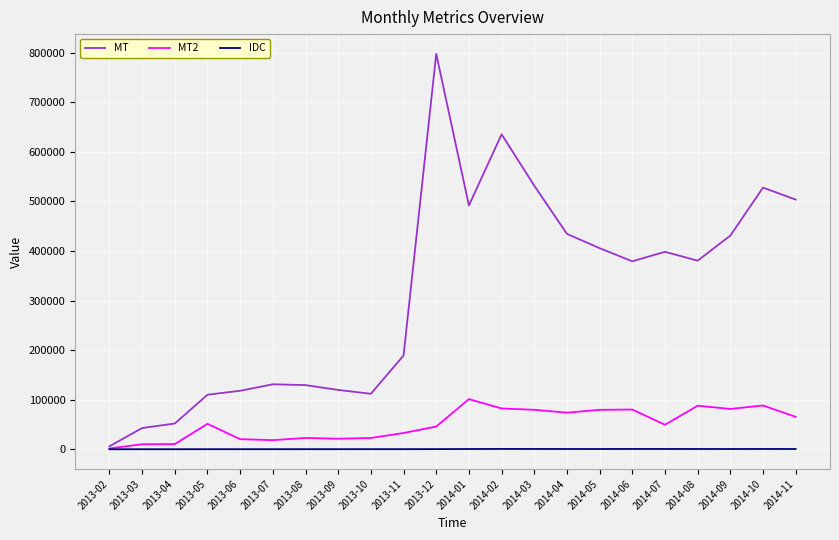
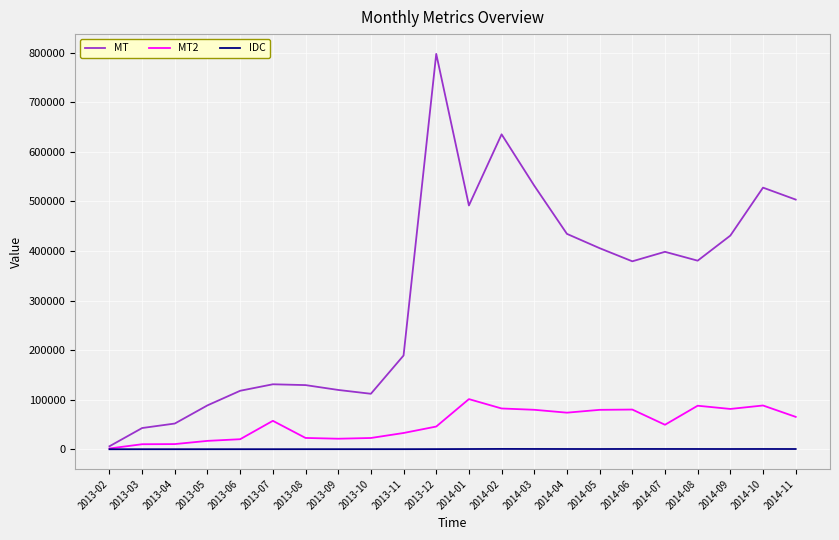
MT, 2013-05: 110000 -> 90000
MT2, 2013-05: 50000 -> 20000
MT2, 2013-07: 20000 -> 60000
